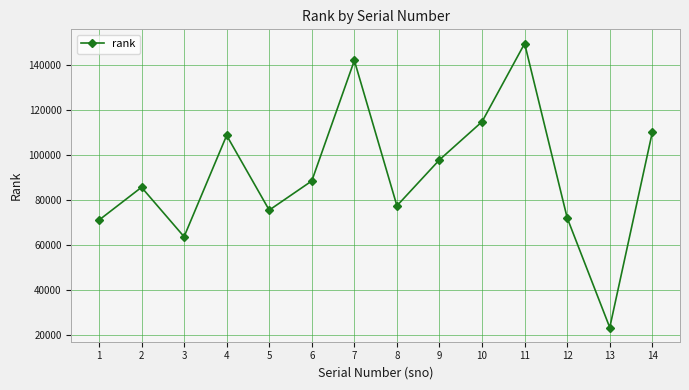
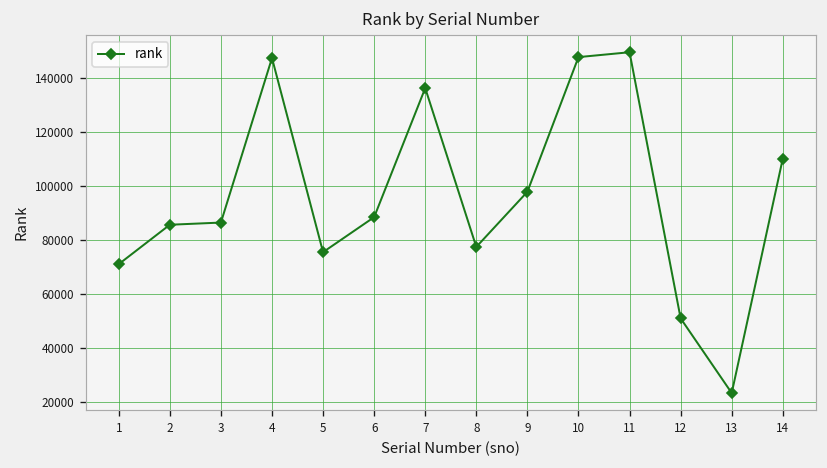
3: 64000 -> 86000
4: 109000 -> 147000
7: 142000 -> 136000
10: 115000 -> 148000
12: 72000 -> 51000
